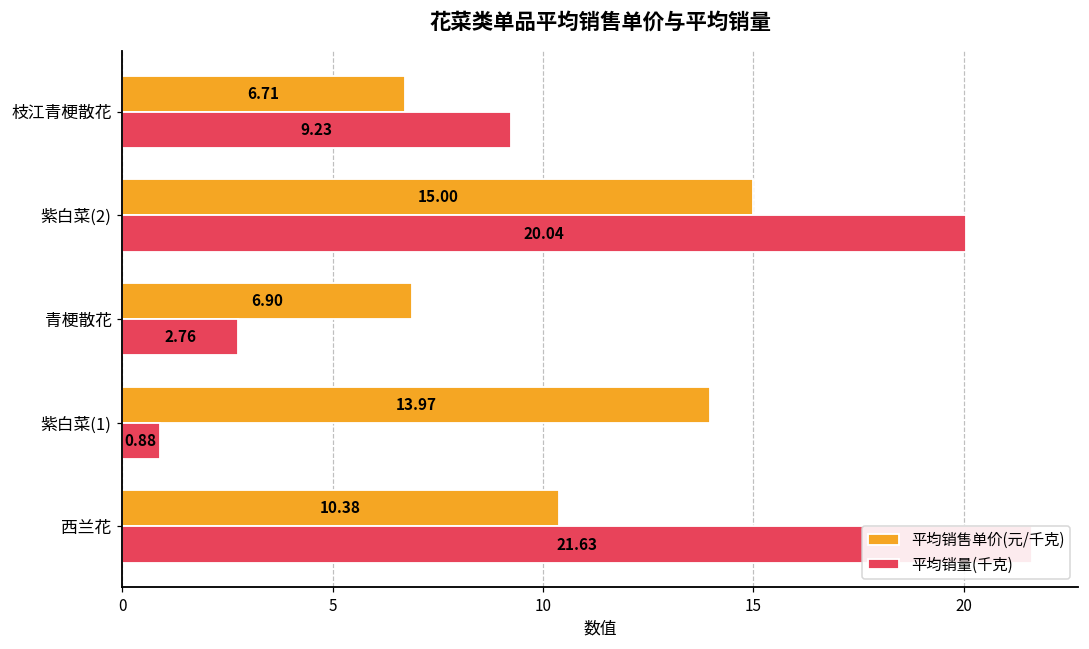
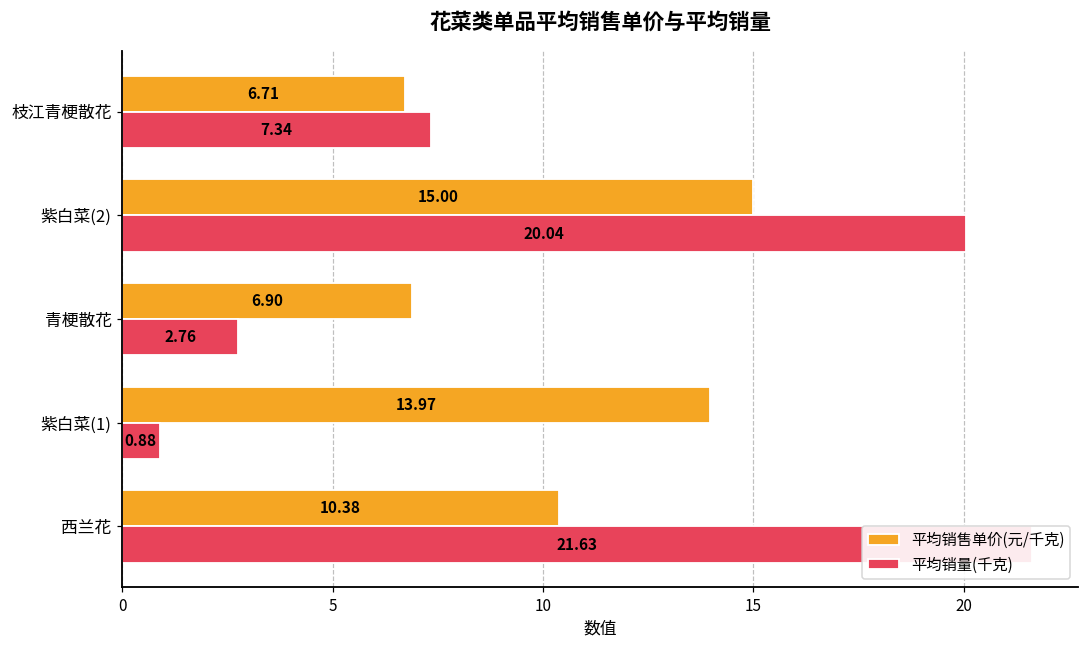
平均销量(千克), 枝江青梗散花: 9.23 -> 7.34
